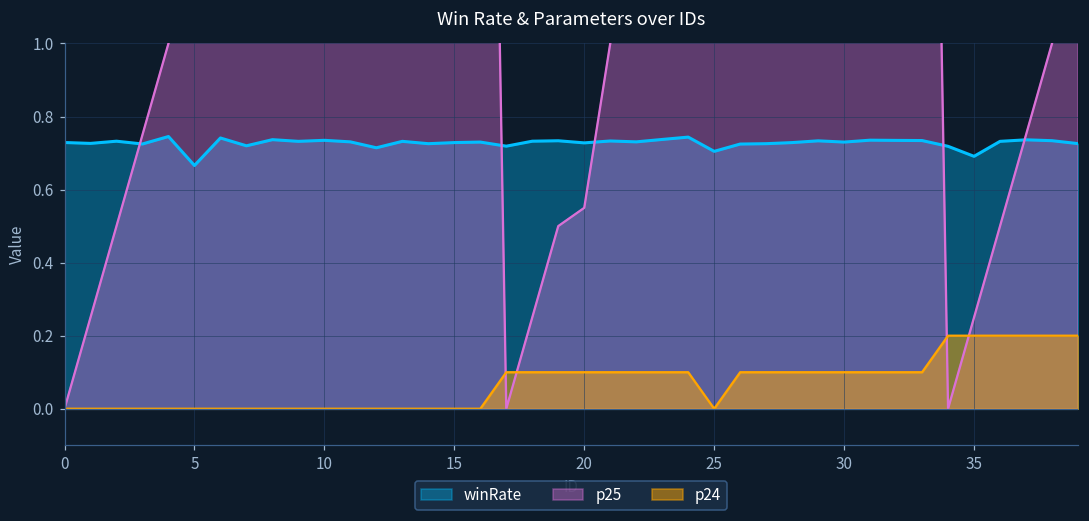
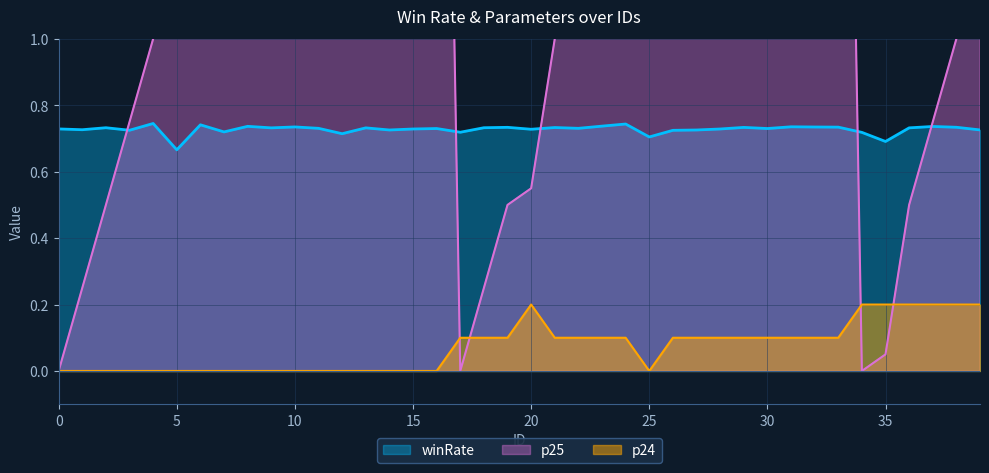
p24, 20: 0.1 -> 0.2
p25, 35: 0.25 -> 0.05
